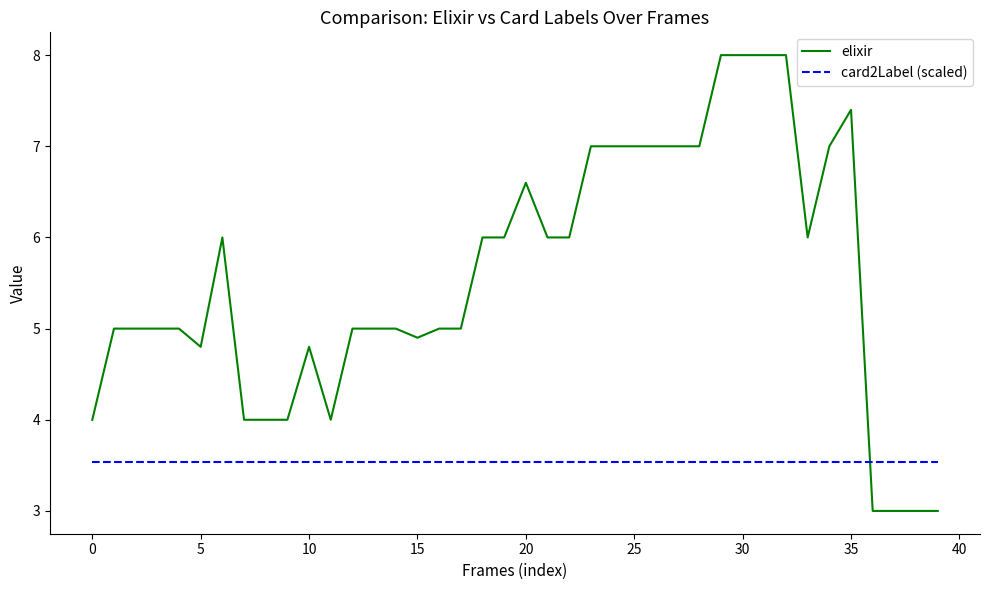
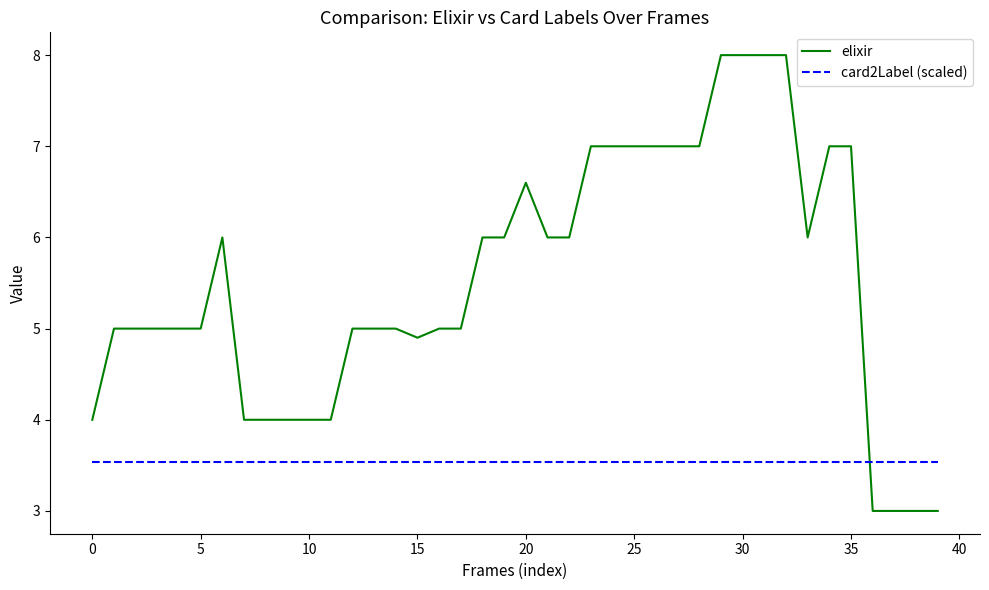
elixir, 5: 4.8 -> 5.0
elixir, 10: 4.8 -> 4.0
elixir, 35: 7.4 -> 7.0
